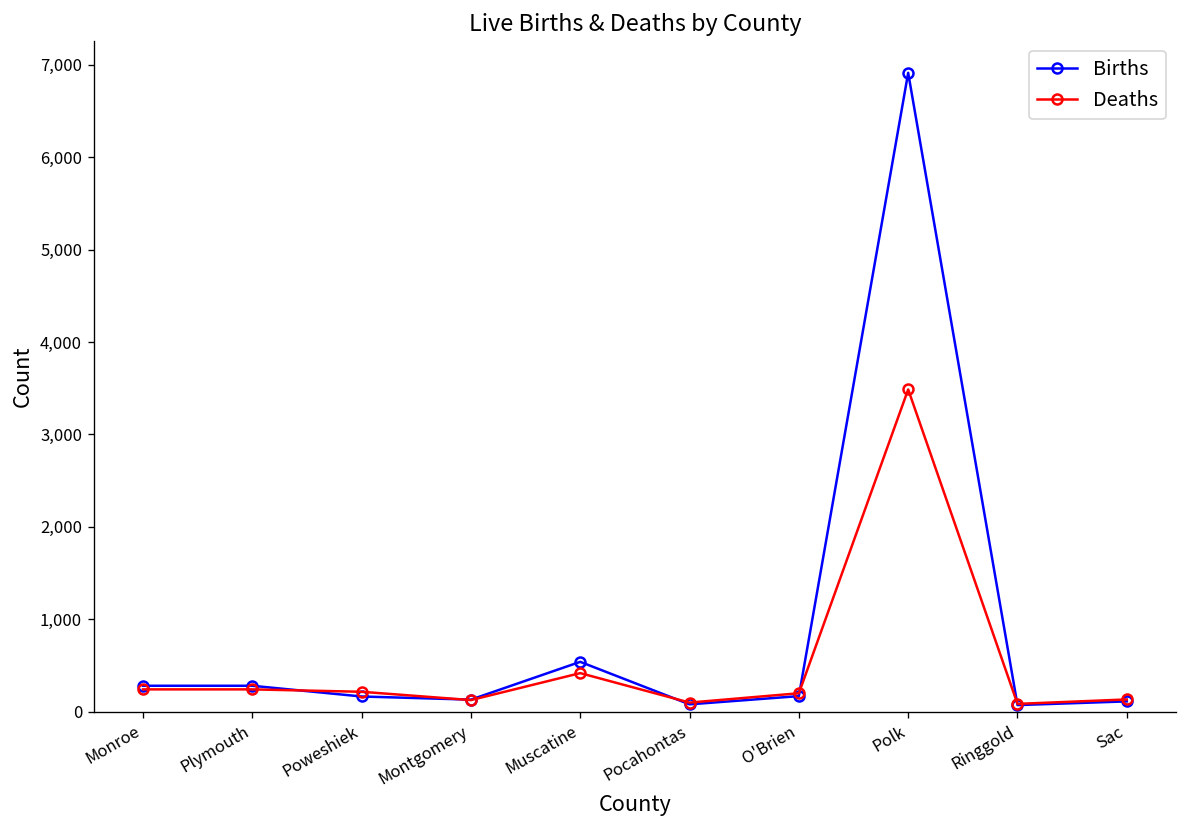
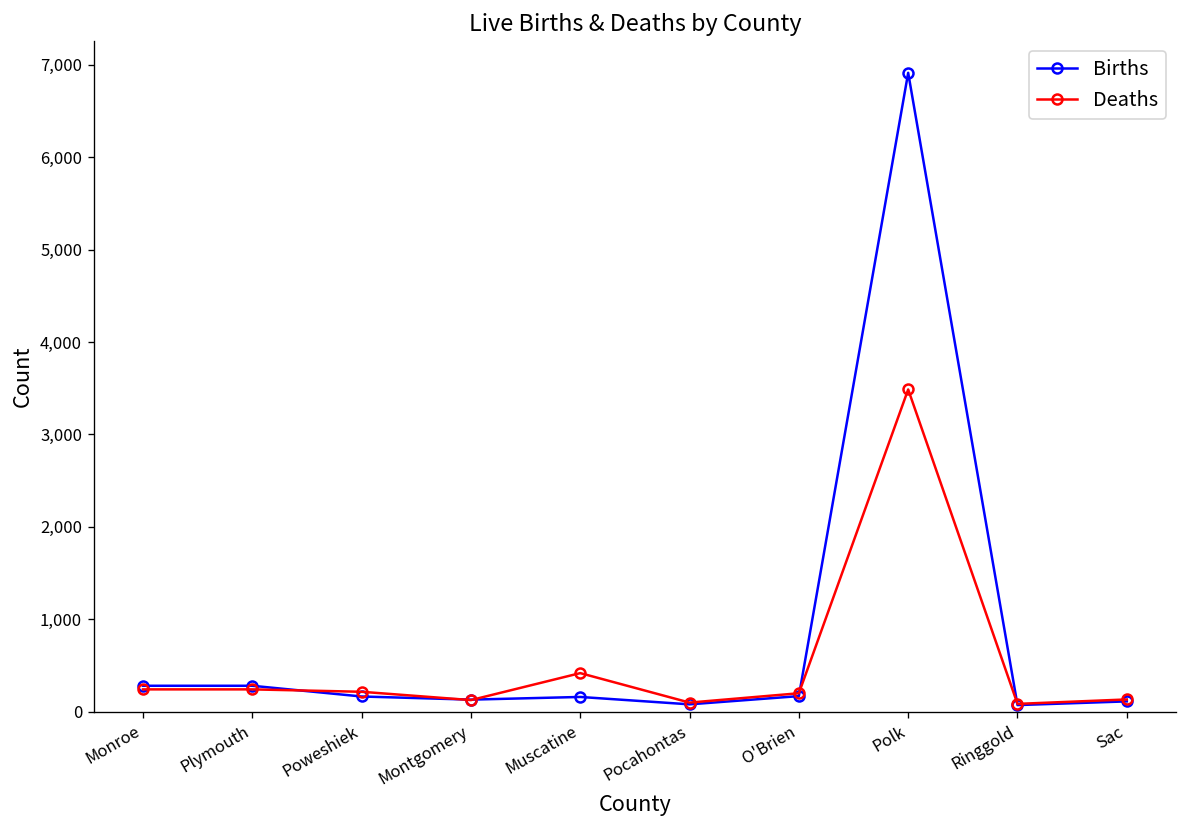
Births, Muscatine: 500 -> 200
